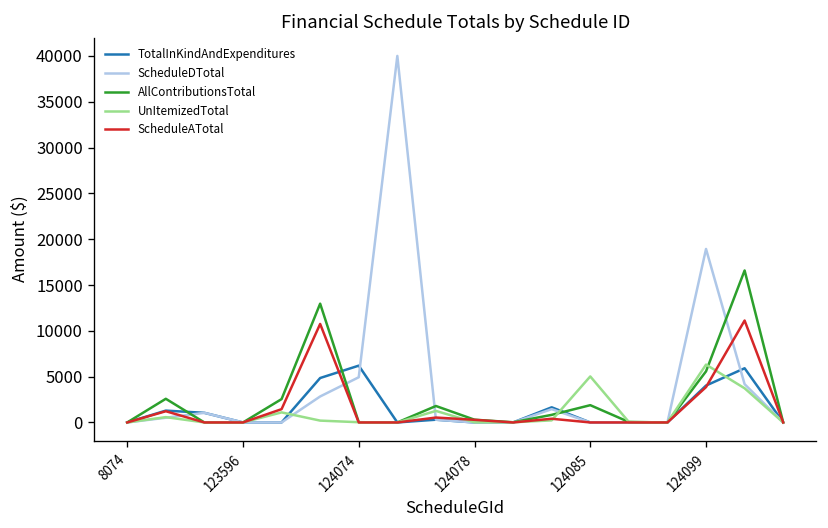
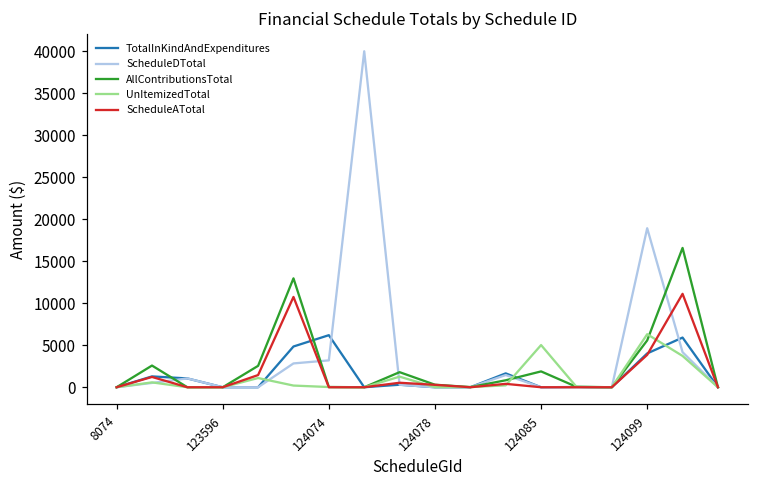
ScheduleDTotal, 124074: 5000 -> 3000
